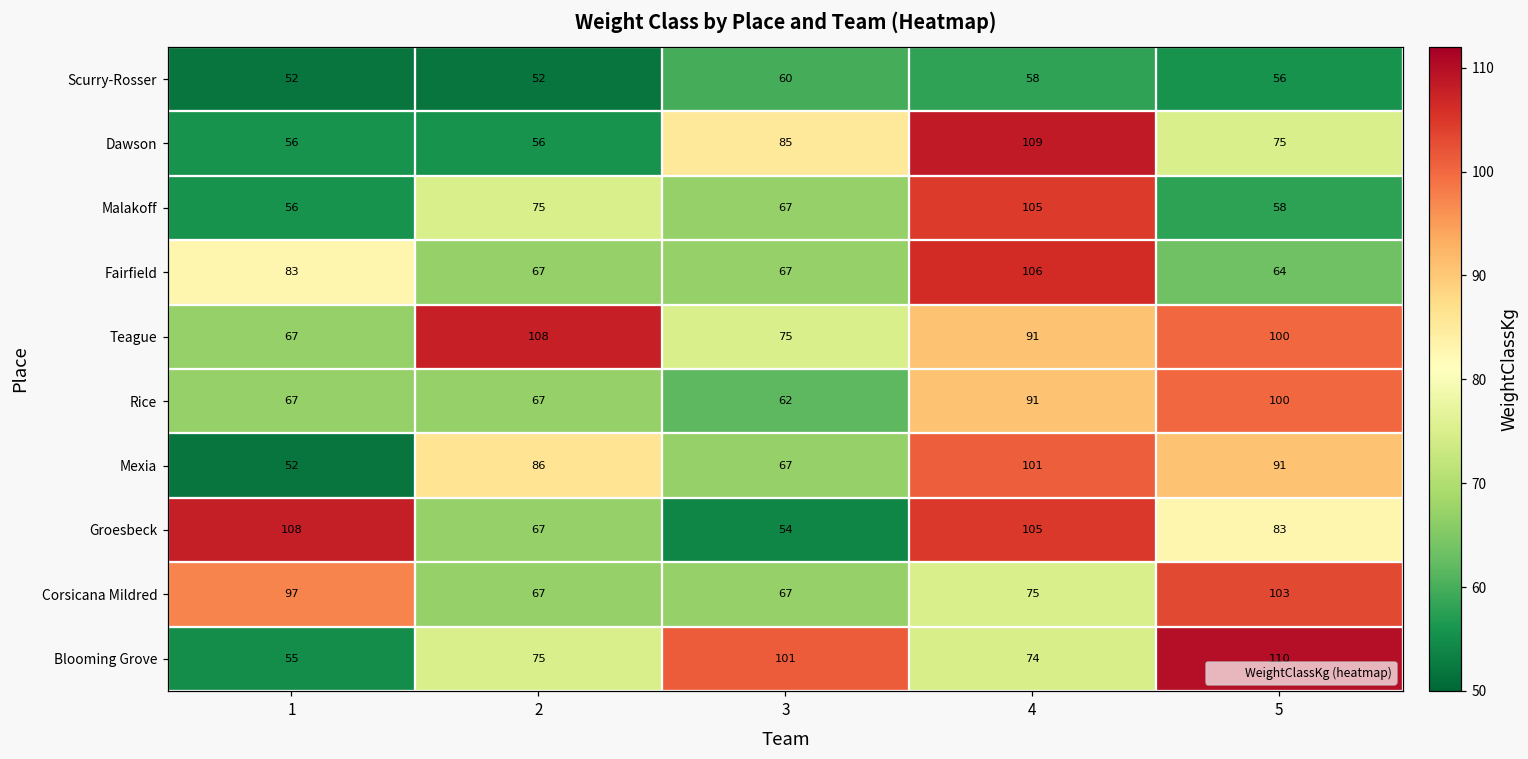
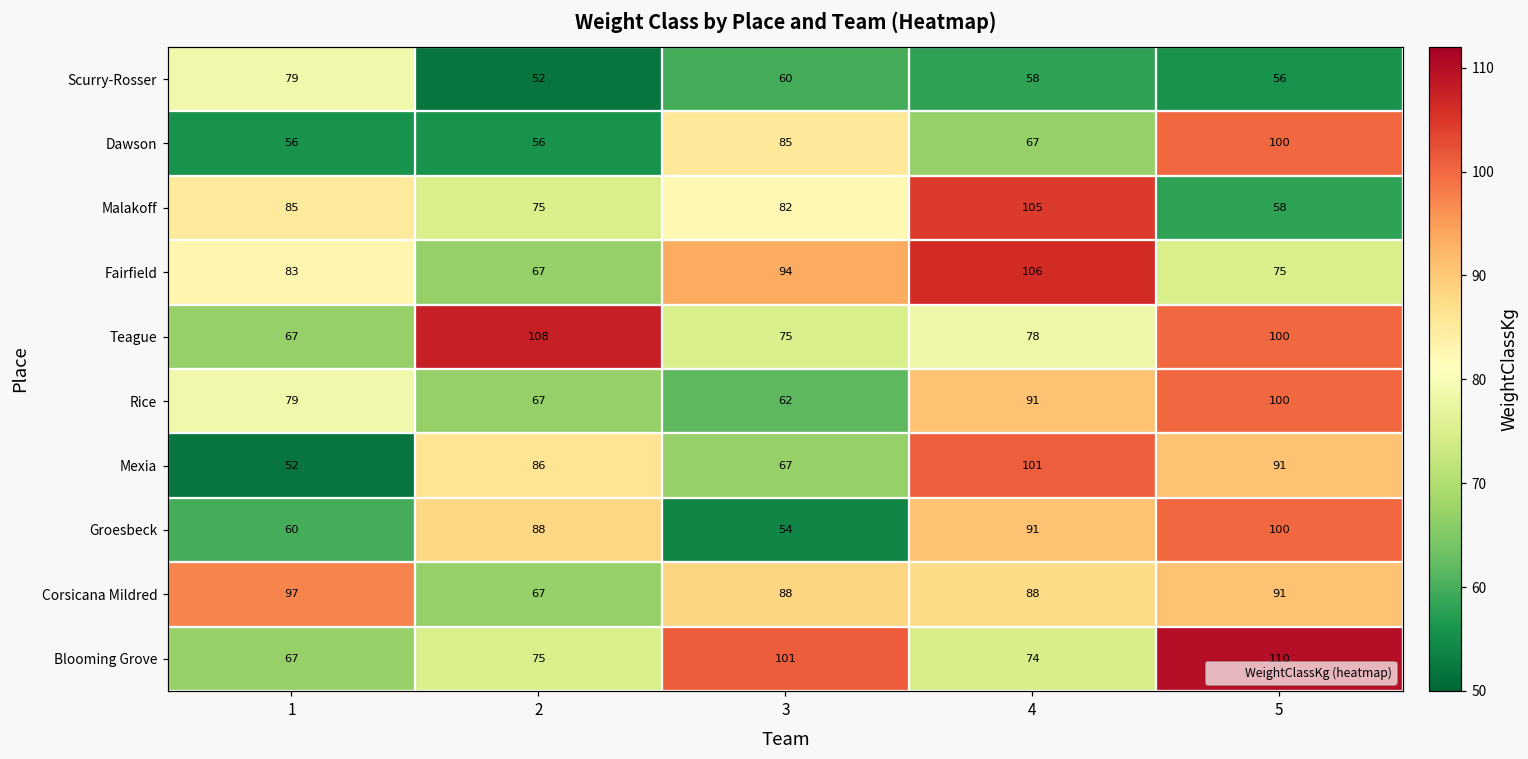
Scurry-Rosser, 1: 52 -> 79
Dawson, 4: 109 -> 67
Dawson, 5: 75 -> 100
Malakoff, 1: 56 -> 85
Malakoff, 3: 67 -> 82
Fairfield, 3: 67 -> 94
Fairfield, 5: 64 -> 75
Teague, 4: 91 -> 78
Rice, 1: 67 -> 79
Groesbeck, 1: 108 -> 60
Groesbeck, 2: 67 -> 88
Groesbeck, 4: 105 -> 91
Groesbeck, 5: 83 -> 100
Corsicana Mildred, 3: 67 -> 88
Corsicana Mildred, 4: 75 -> 88
Corsicana Mildred, 5: 103 -> 91
Blooming Grove, 1: 55 -> 67
